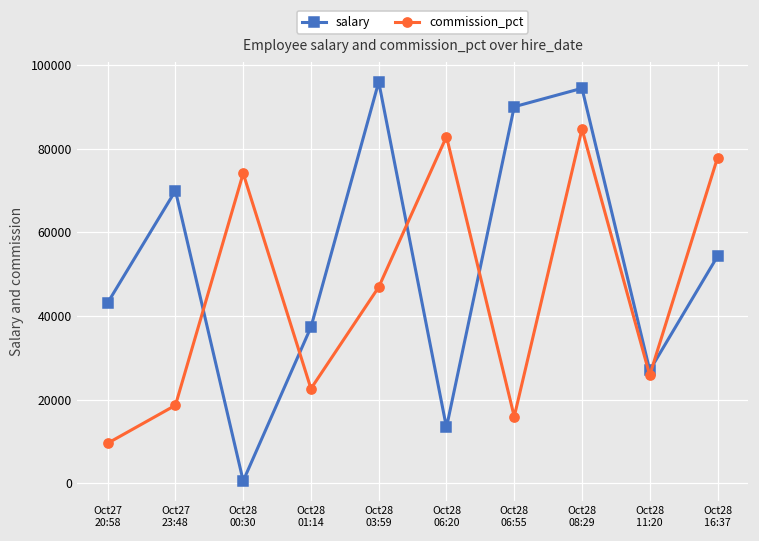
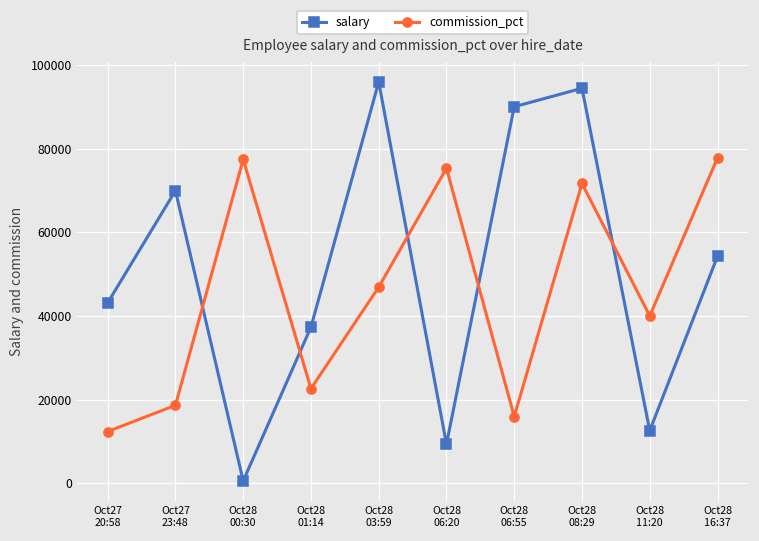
commission_pct, Oct27 20:58: 10000 -> 12000
commission_pct, Oct28 00:30: 74000 -> 77000
salary, Oct28 06:20: 13000 -> 9000
commission_pct, Oct28 06:20: 83000 -> 75000
commission_pct, Oct28 08:29: 85000 -> 72000
salary, Oct28 11:20: 27000 -> 13000
commission_pct, Oct28 11:20: 26000 -> 40000
